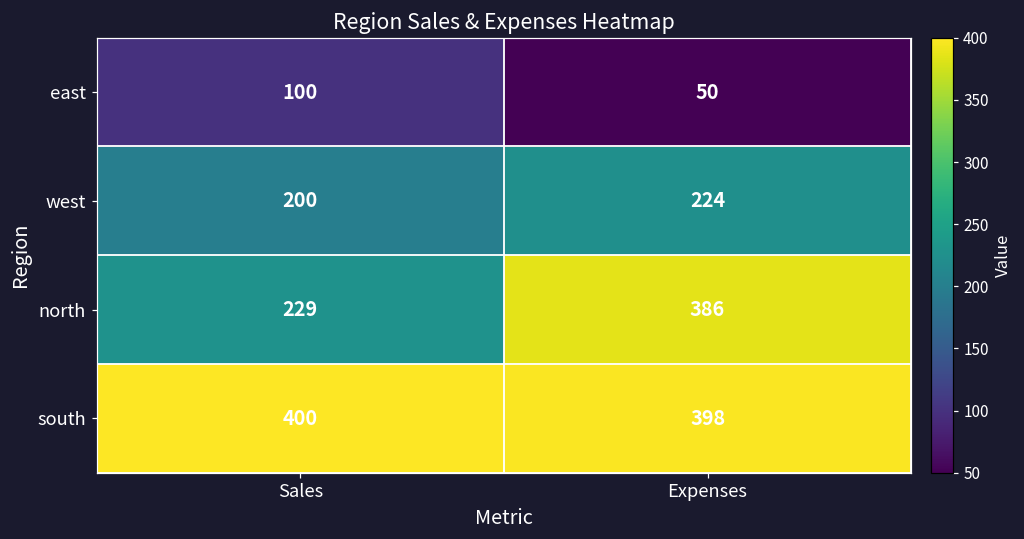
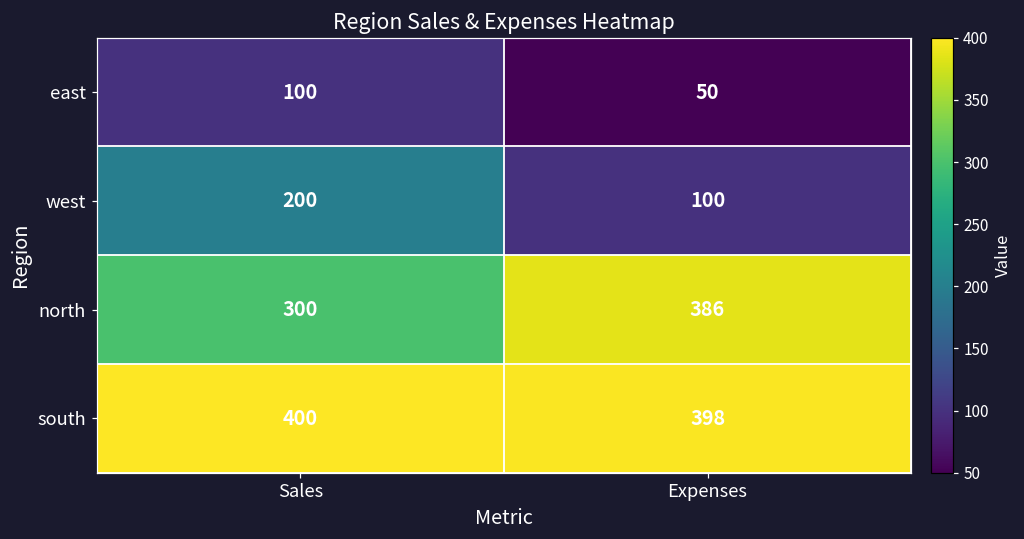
west, Expenses: 224 -> 100
north, Sales: 229 -> 300
